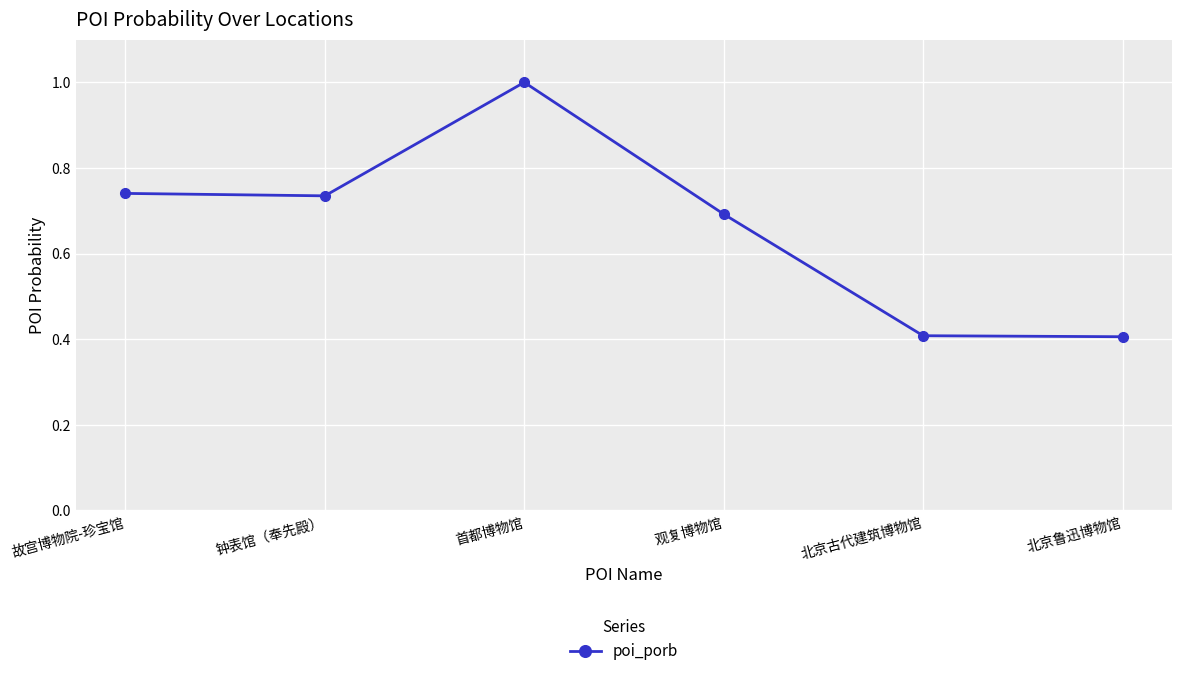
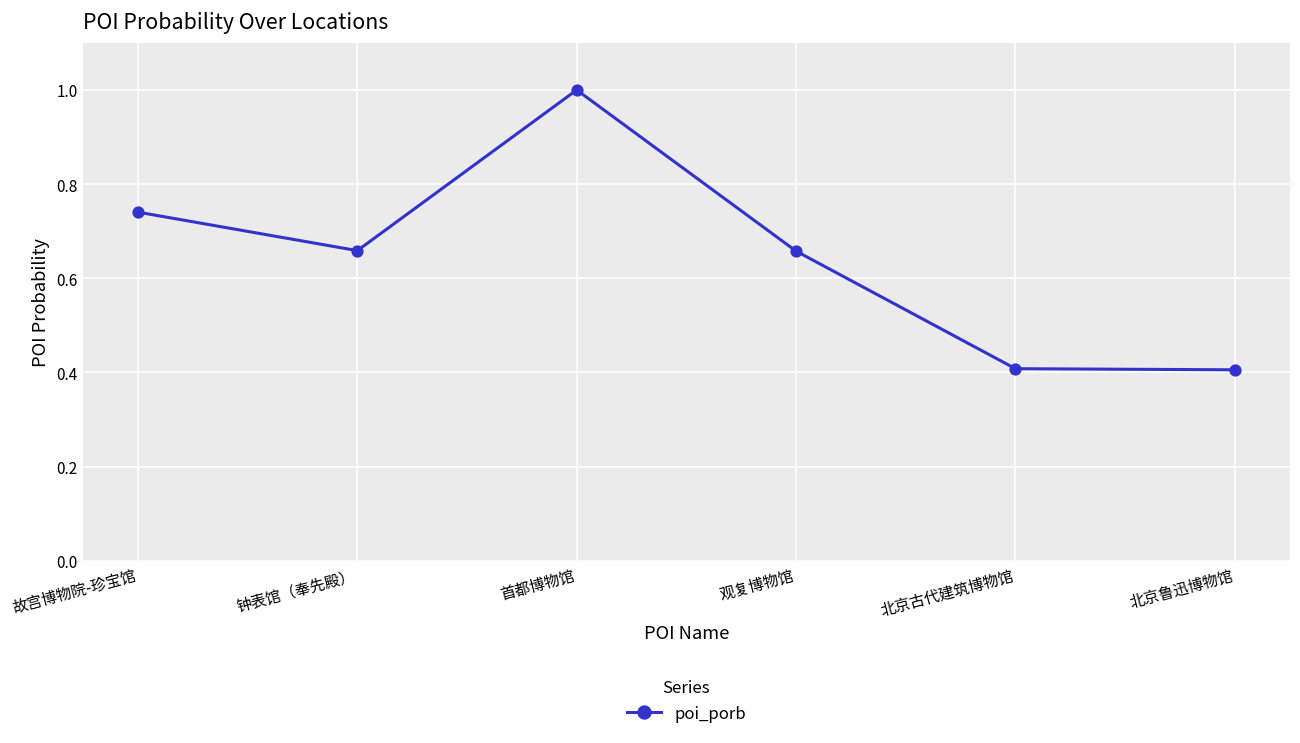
钟表馆（奉先殿）: 0.73 -> 0.66
观复博物馆: 0.69 -> 0.66
